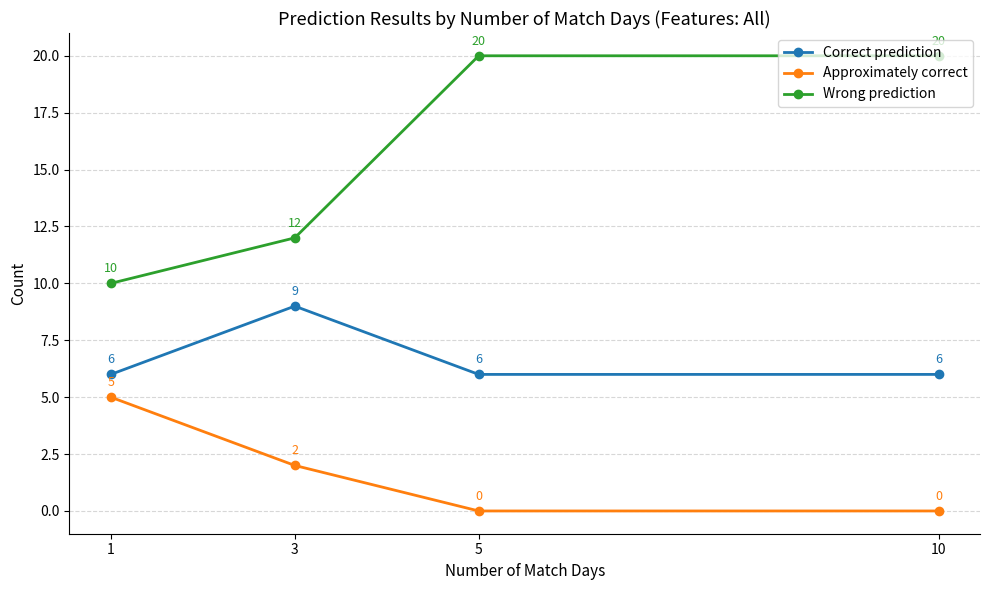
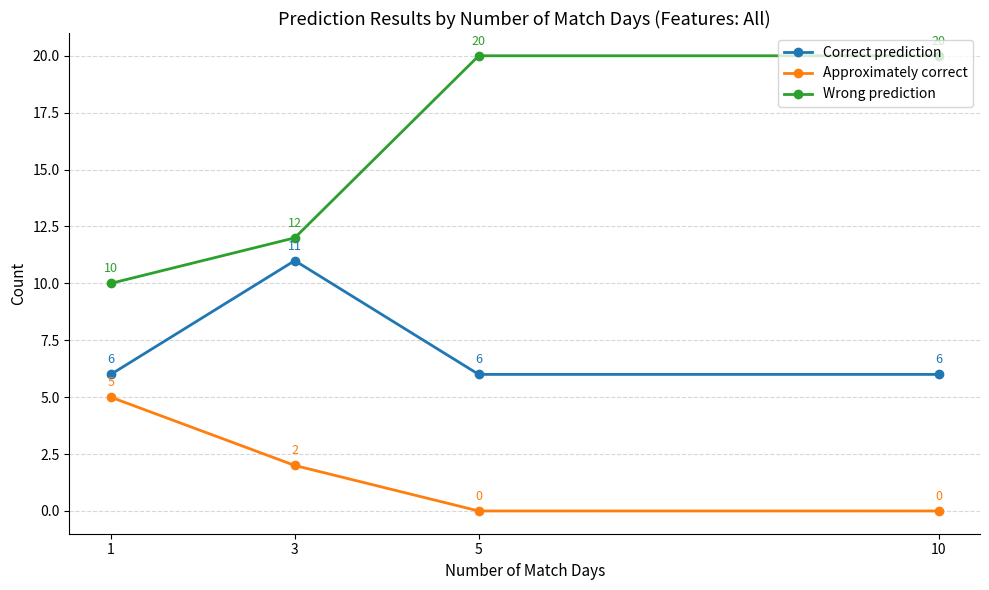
Correct prediction, 3: 9 -> 11
